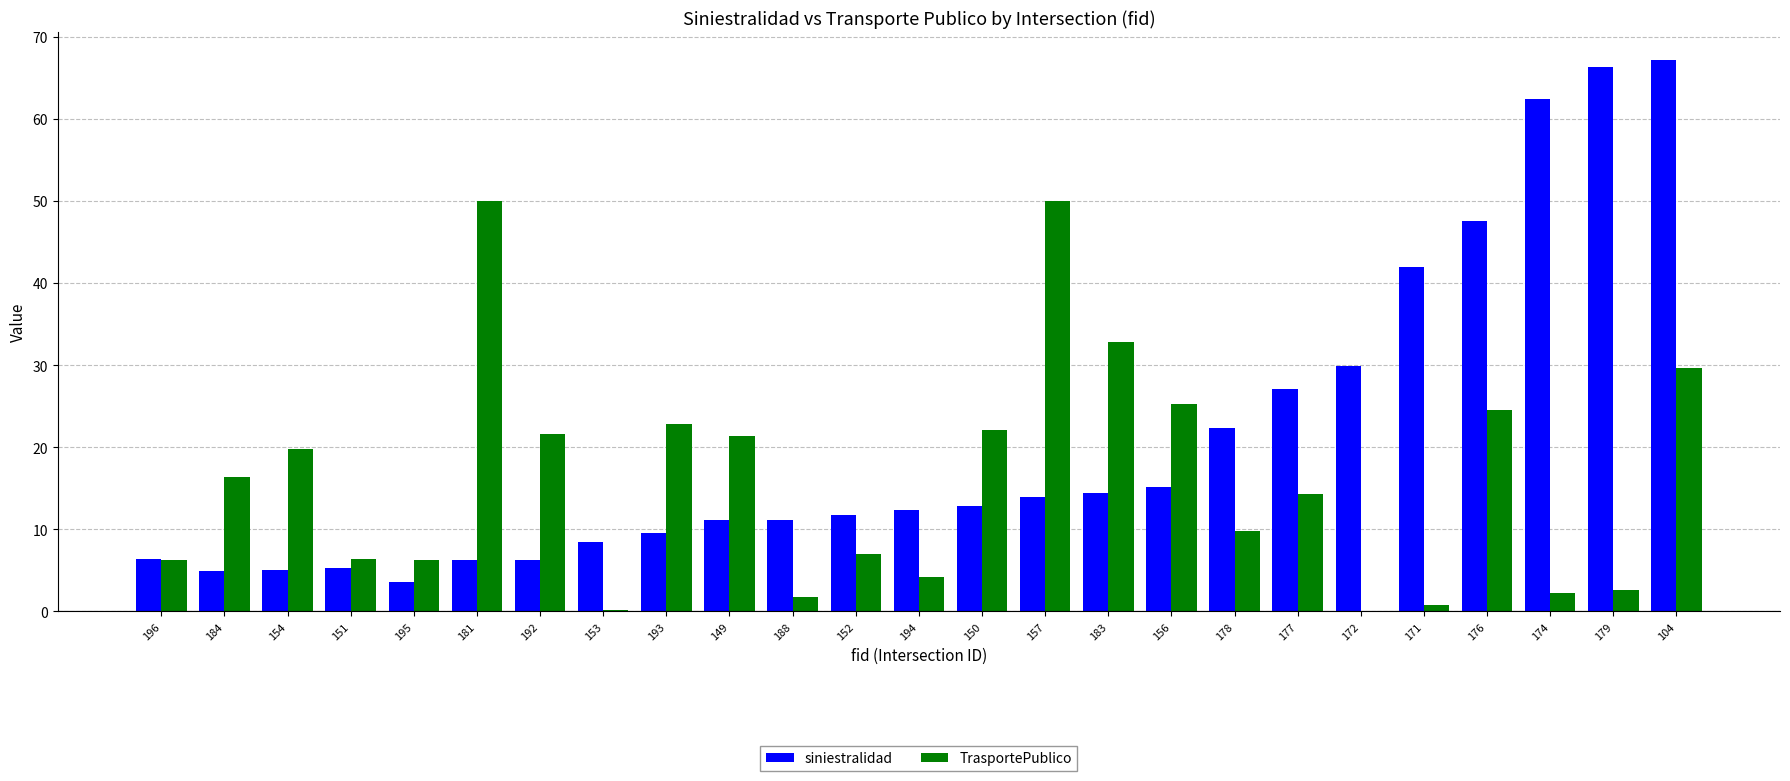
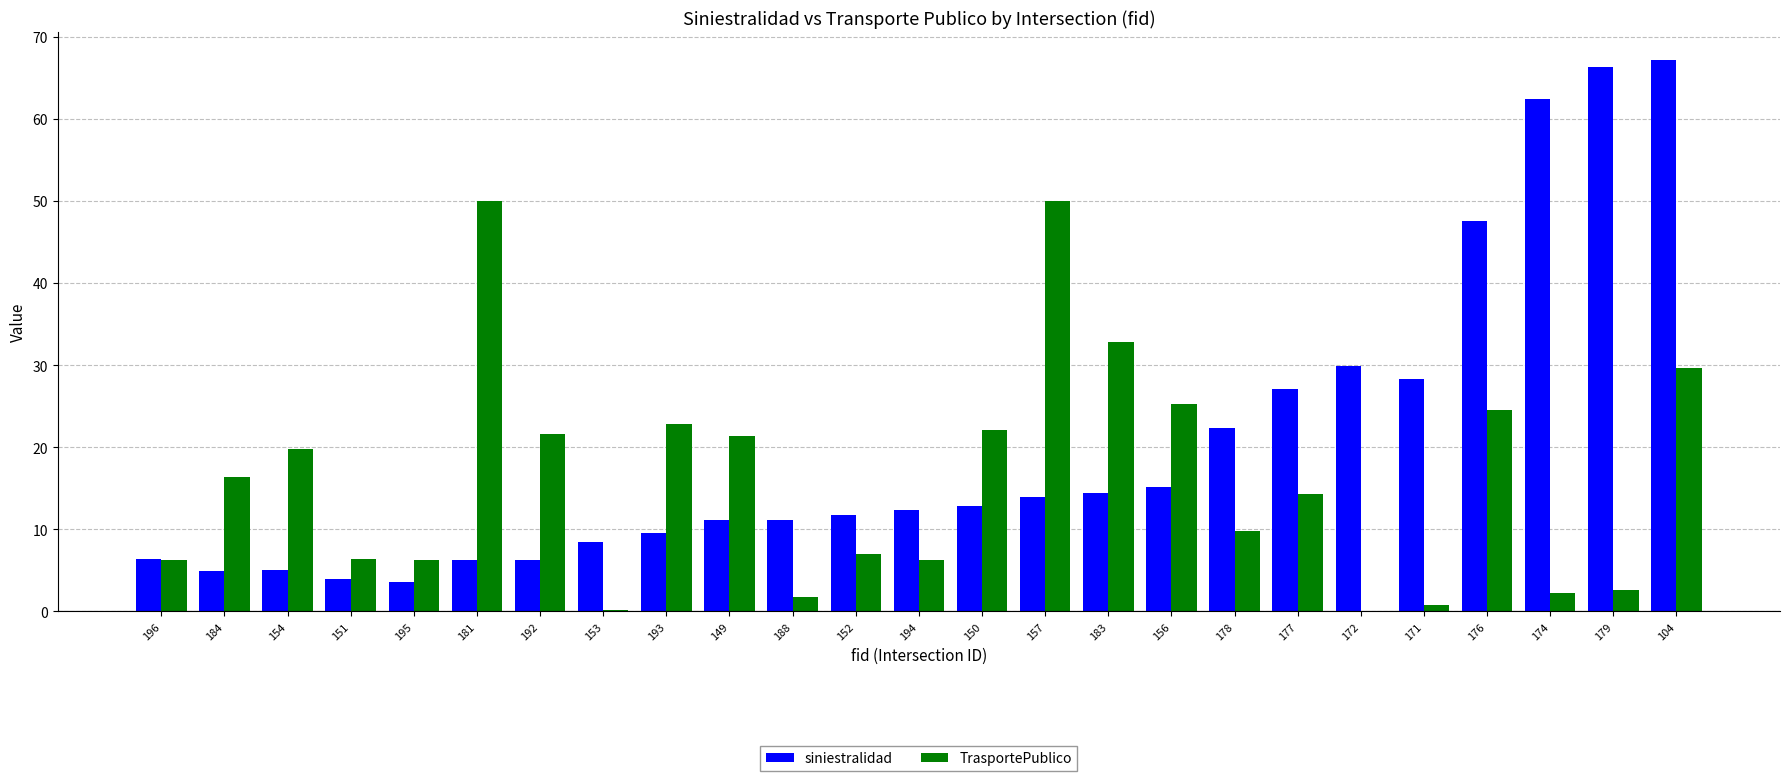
siniestralidad, 151: 5 -> 4
TrasportePublico, 194: 4 -> 6
siniestralidad, 171: 42 -> 28
